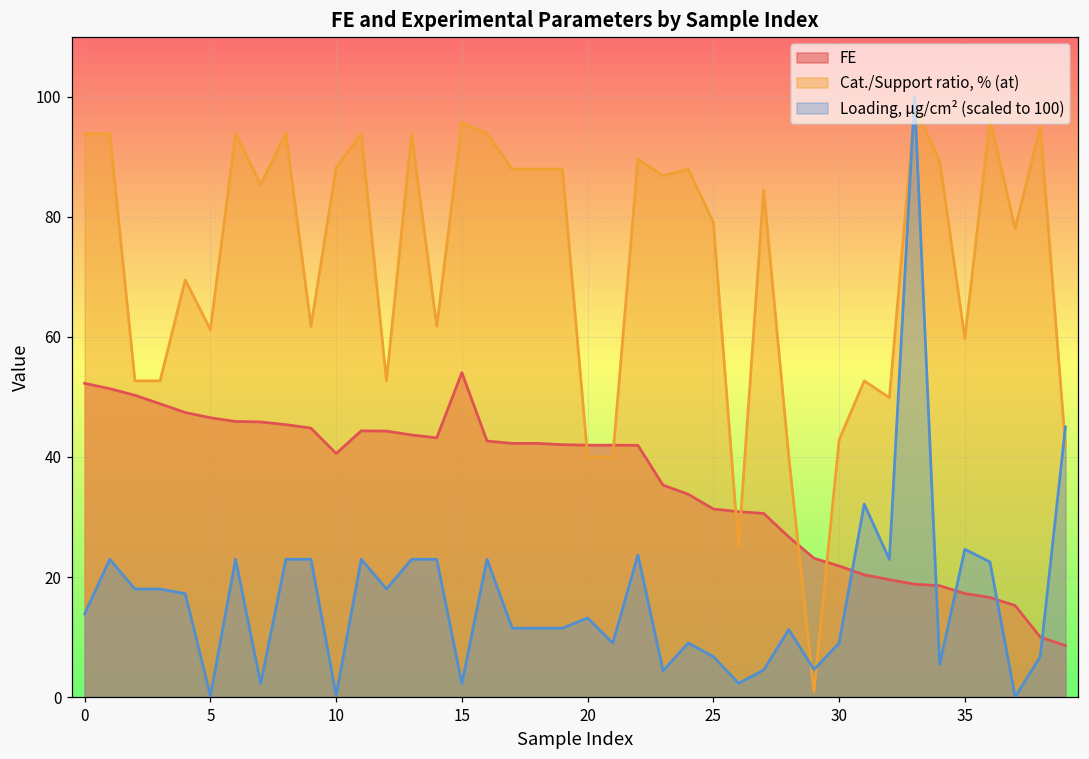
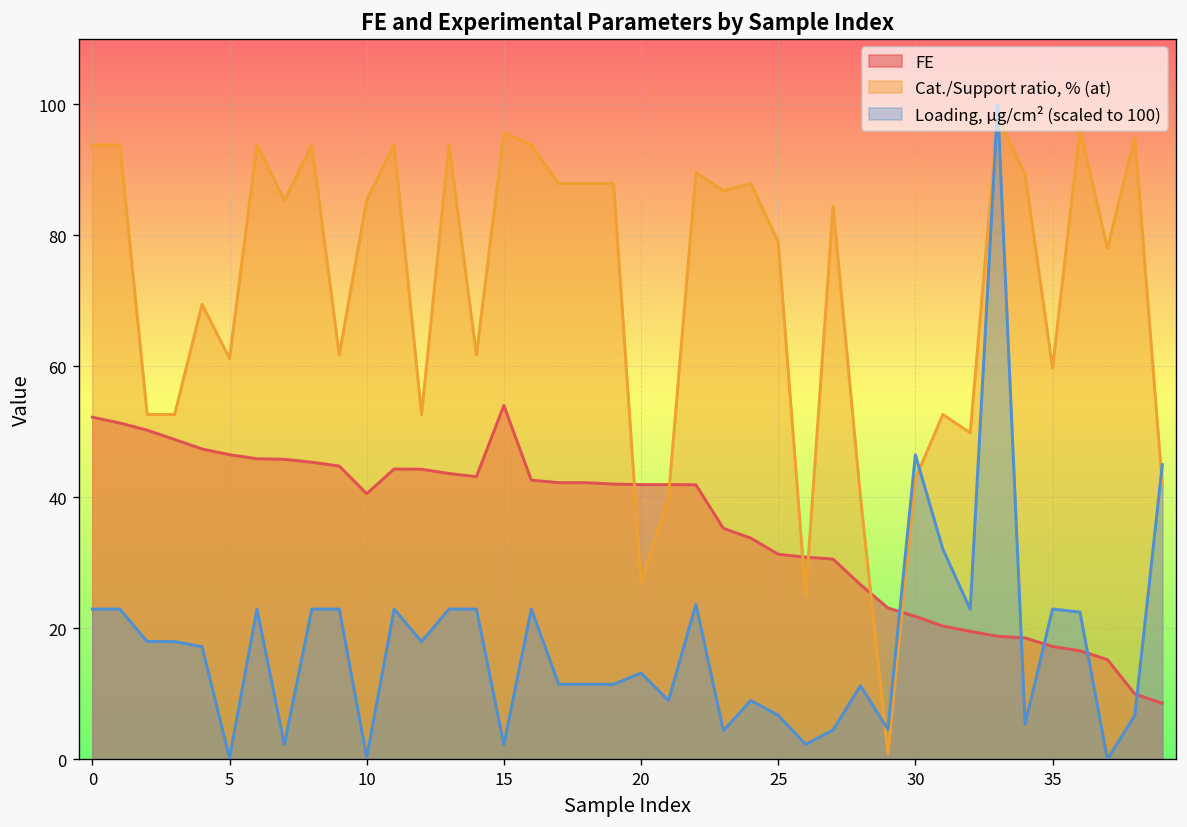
Loading, μg/cm² (scaled to 100), 0: 14 -> 23
Cat./Support ratio, % (at), 10: 88 -> 85
Cat./Support ratio, % (at), 20: 40 -> 27
Loading, μg/cm² (scaled to 100), 30: 9 -> 47
Loading, μg/cm² (scaled to 100), 35: 25 -> 23
